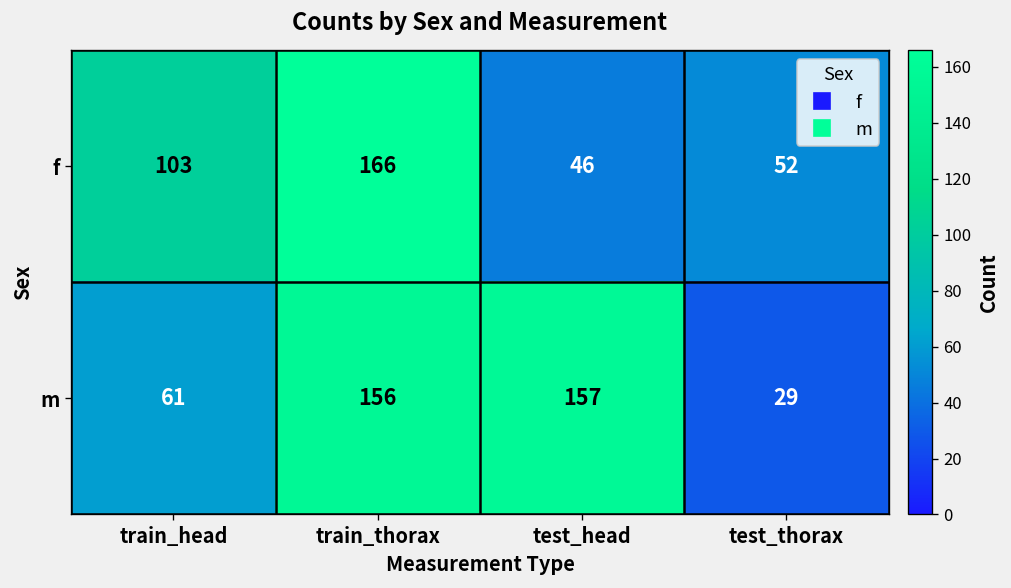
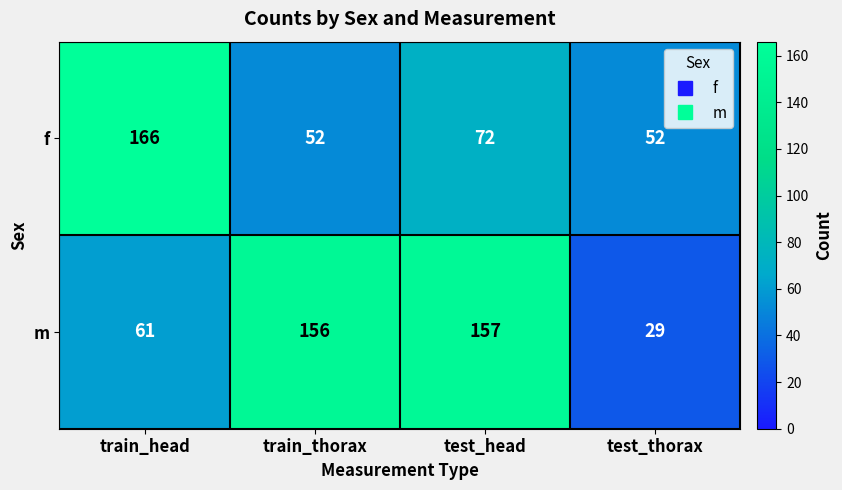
f, train_head: 103 -> 166
f, train_thorax: 166 -> 52
f, test_head: 46 -> 72
